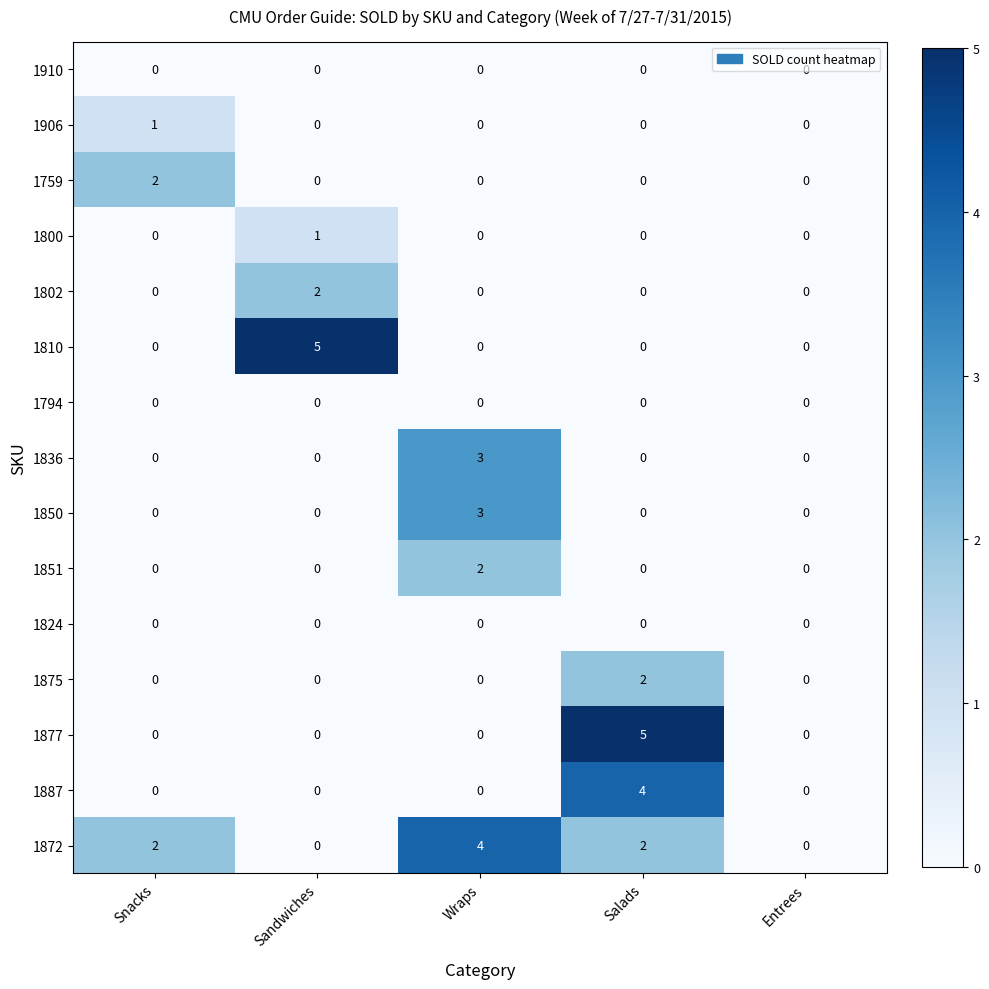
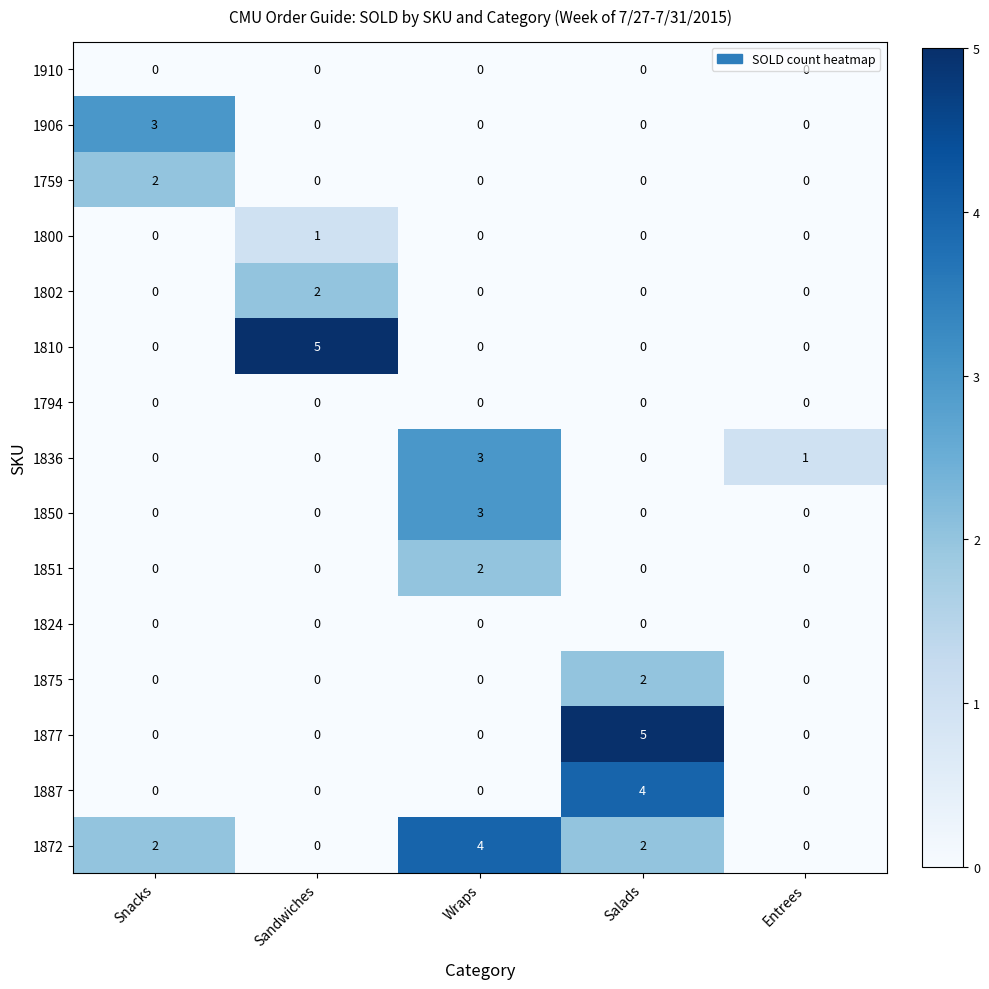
1906, Snacks: 1 -> 3
1836, Entrees: 0 -> 1
